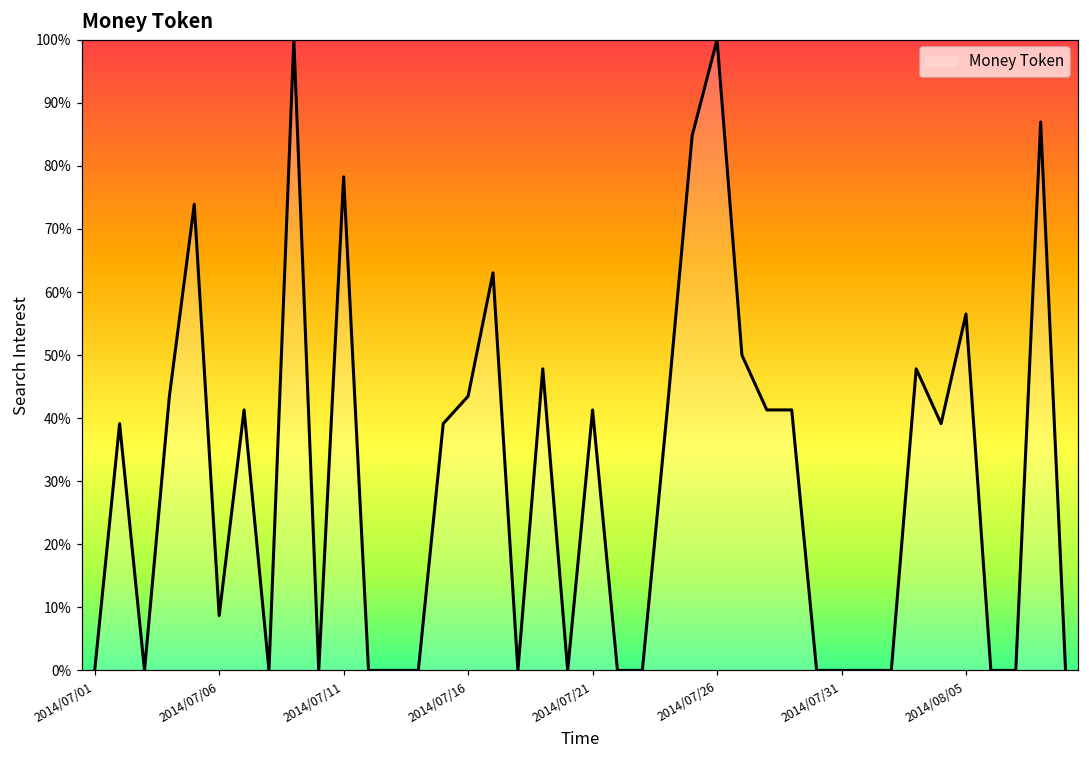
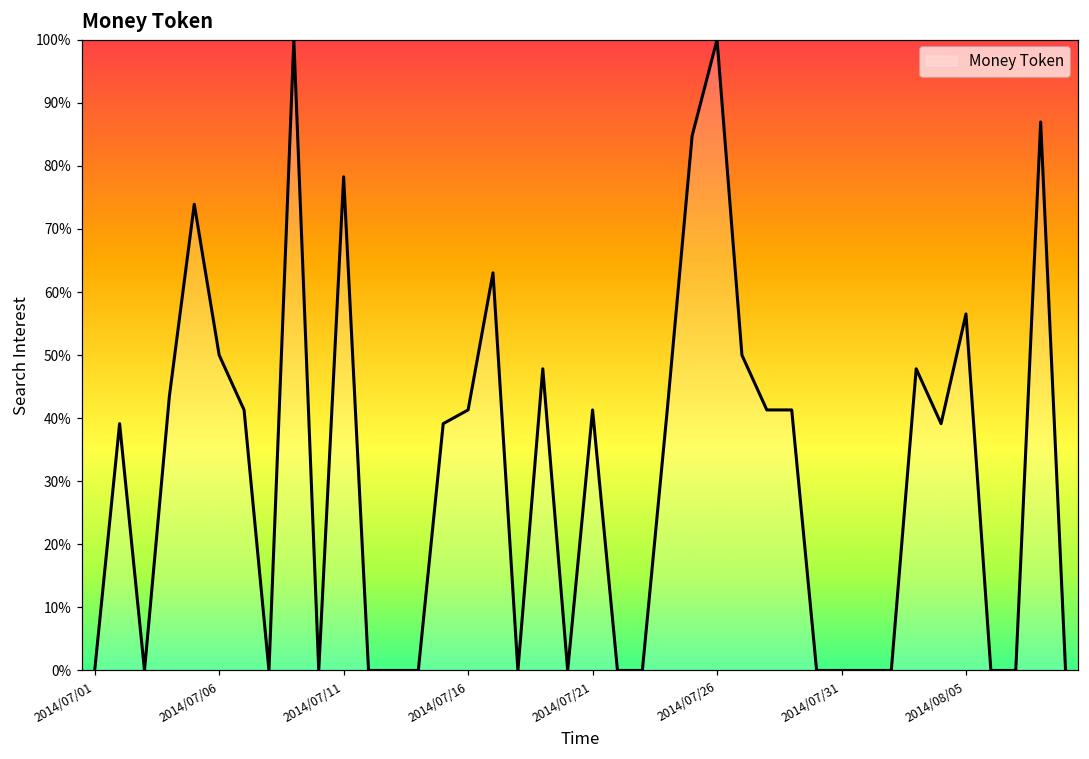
2014/07/06: 9% -> 50%
2014/07/16: 43% -> 41%
